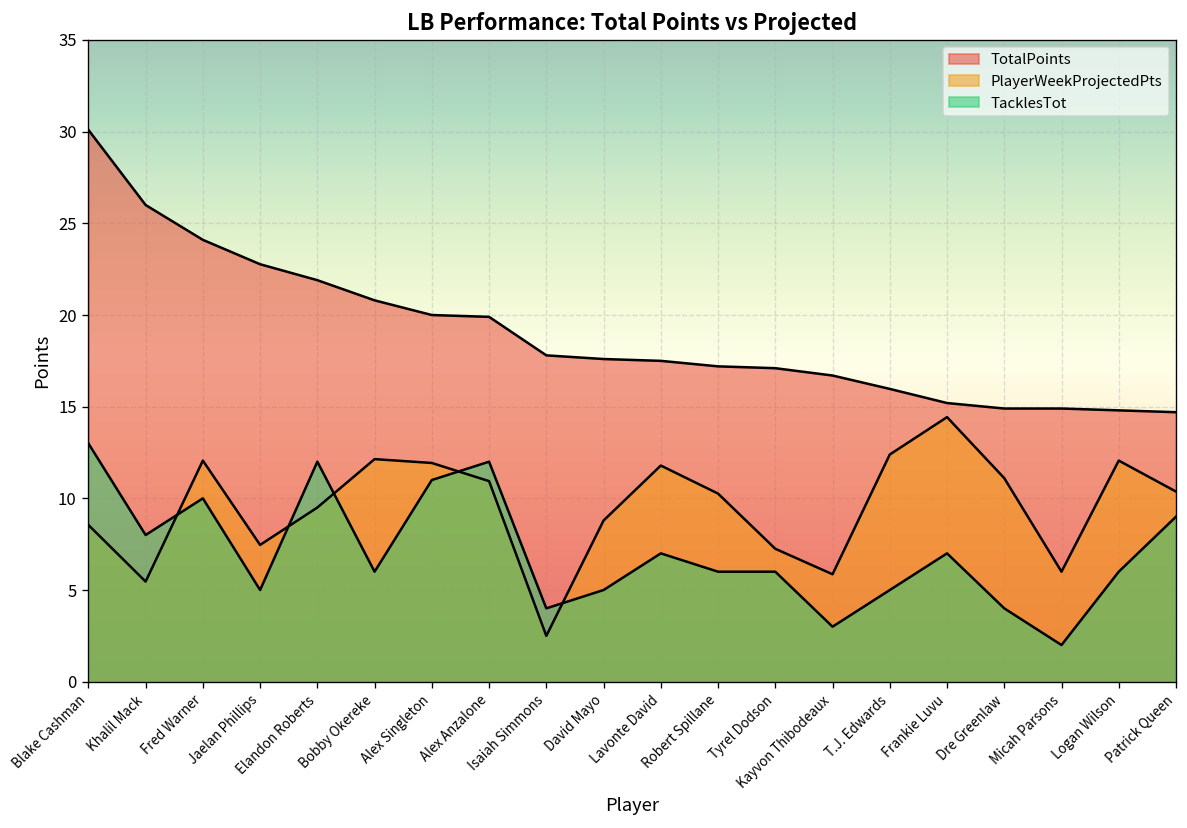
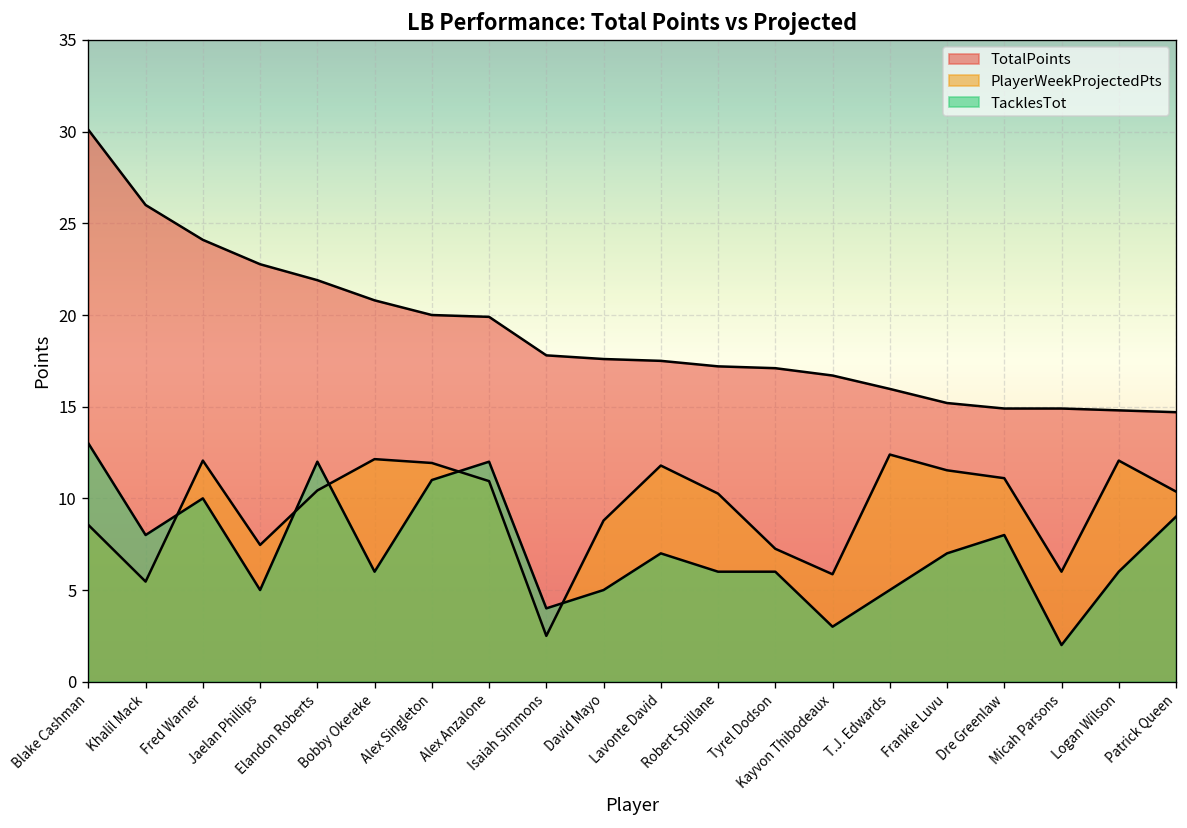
PlayerWeekProjectedPts, Elandon Roberts: 9.5 -> 10.4
PlayerWeekProjectedPts, Frankie Luvu: 14.4 -> 11.5
TacklesTot, Dre Greenlaw: 4 -> 8
